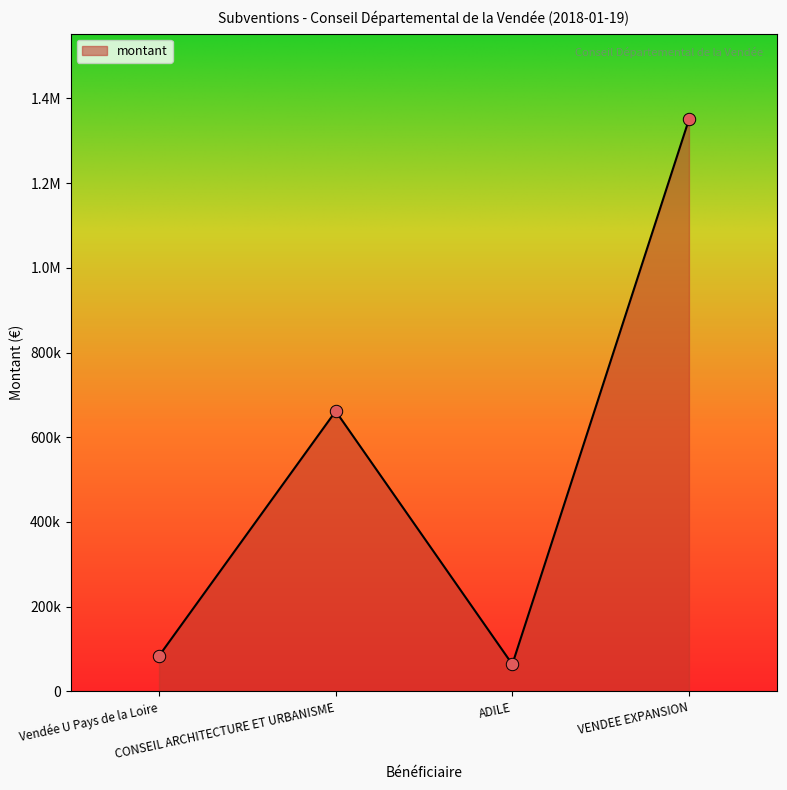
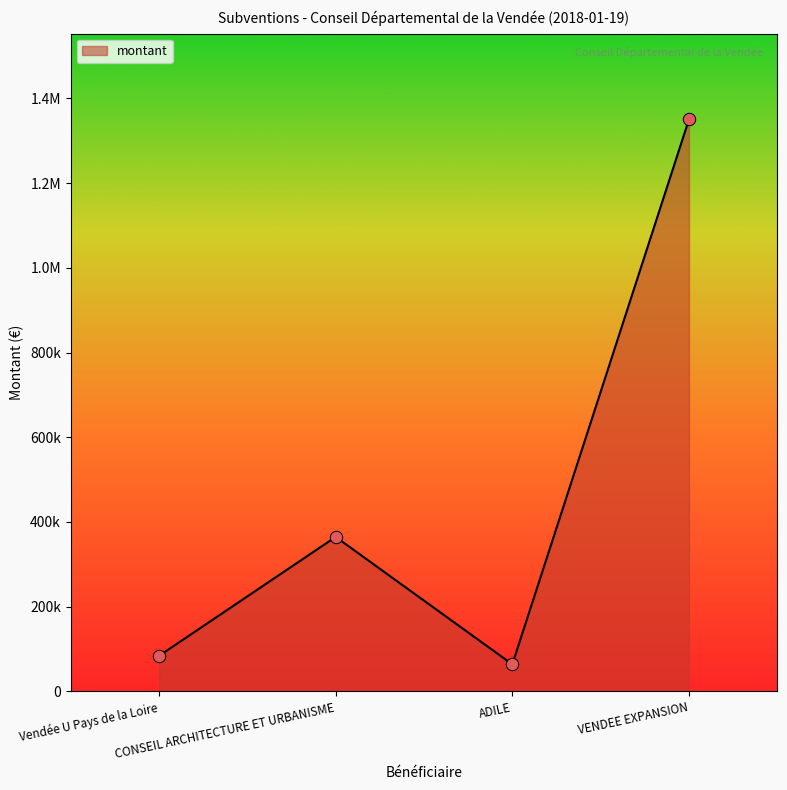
CONSEIL ARCHITECTURE ET URBANISME: 660000 -> 360000
